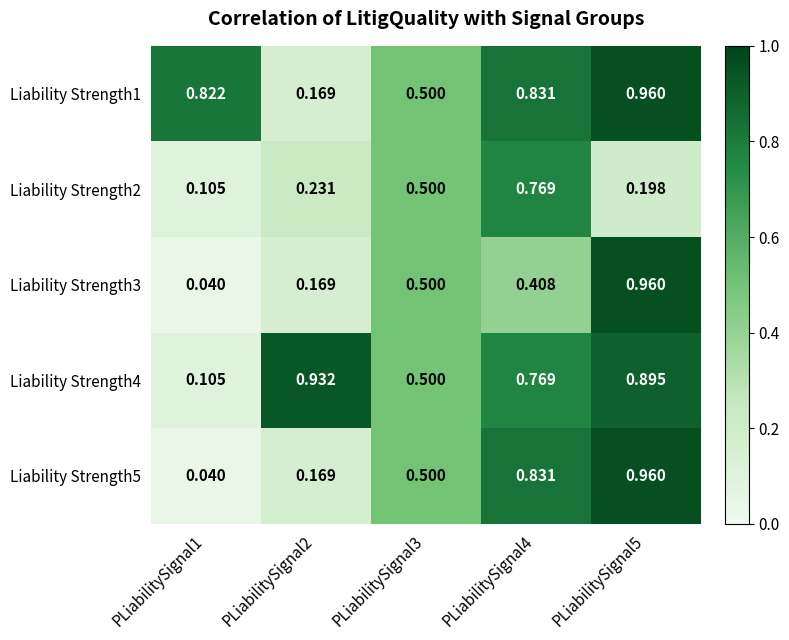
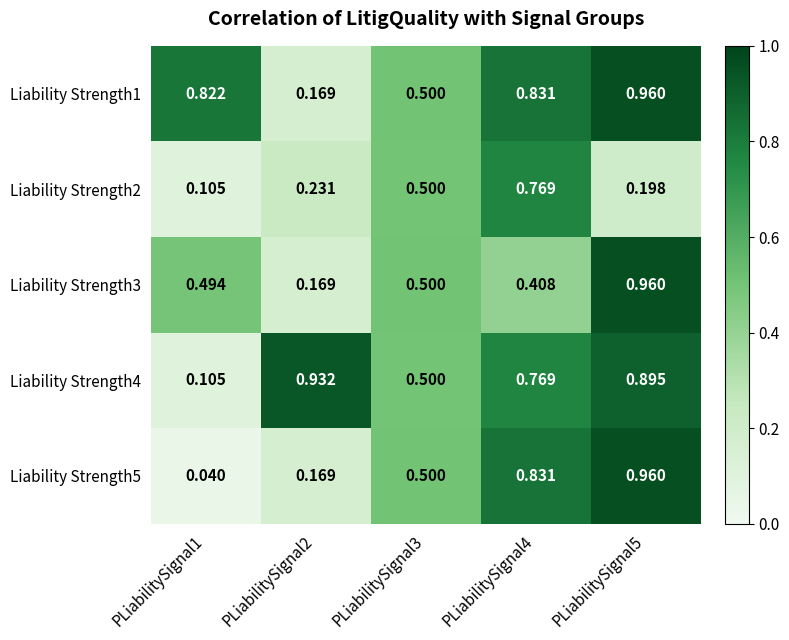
Liability Strength3, PLiabilitySignal1: 0.040 -> 0.494
